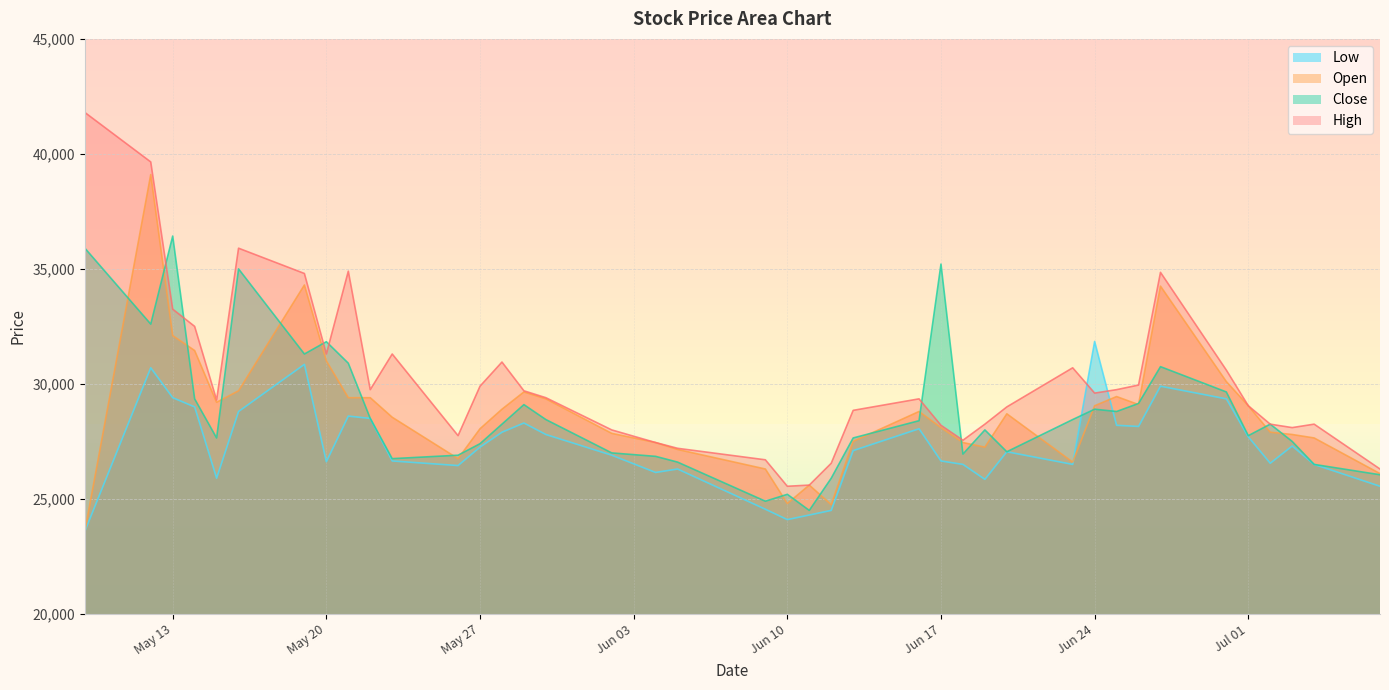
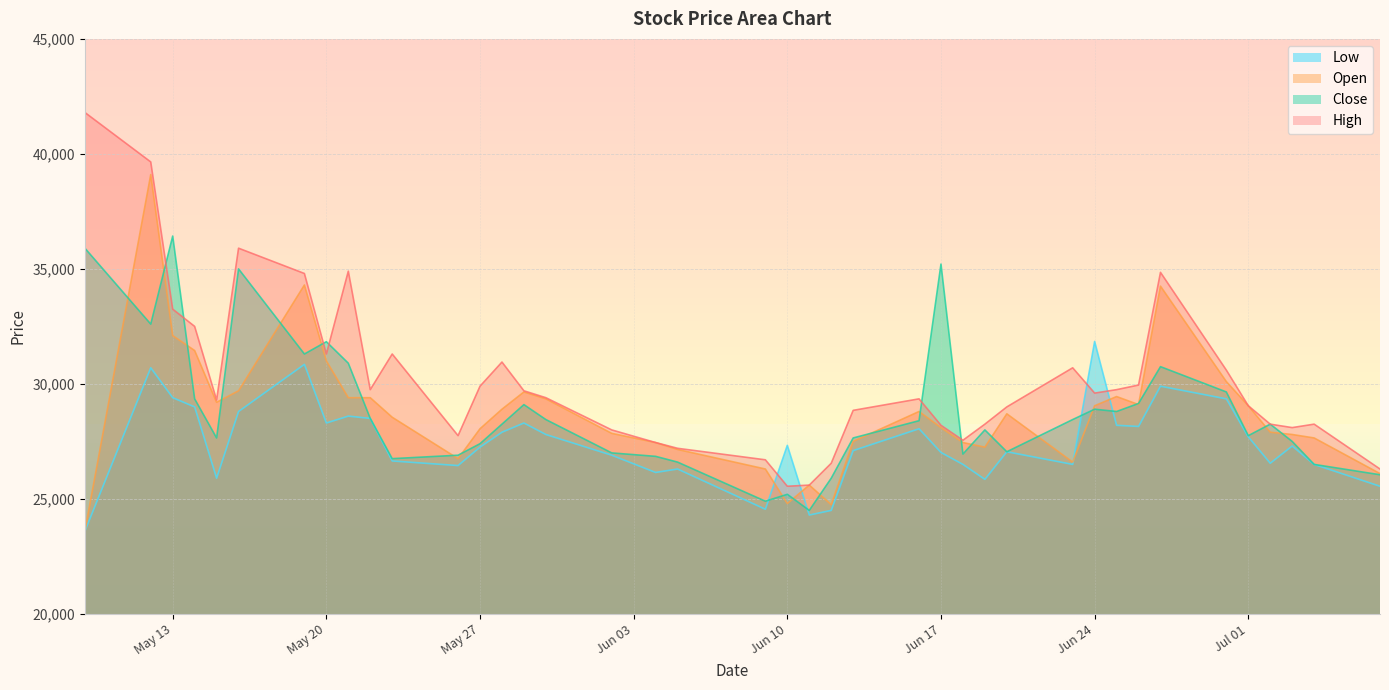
Low, May 20: 26,600 -> 28,300
Low, Jun 10: 24,100 -> 27,300
Low, Jun 17: 26,700 -> 27,000
